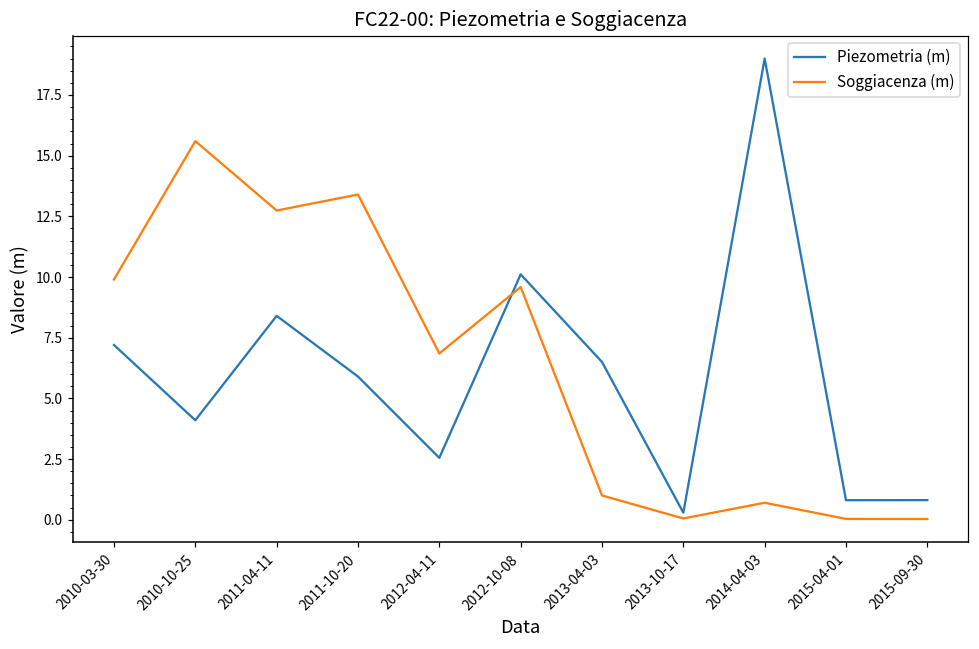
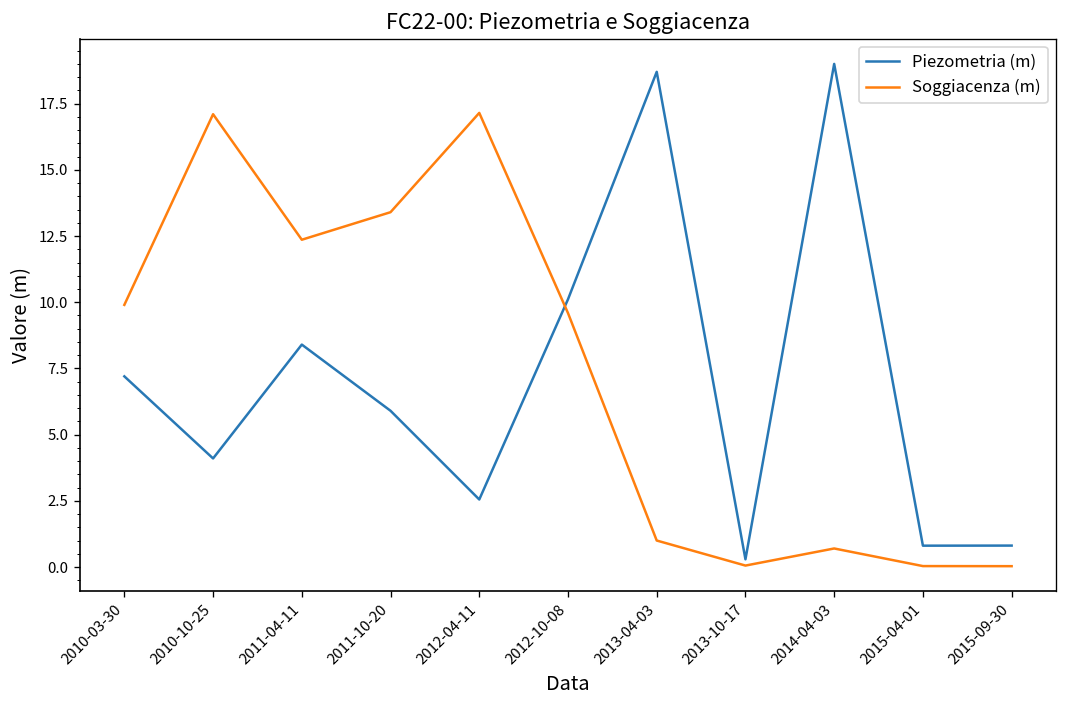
Soggiacenza (m), 2010-10-25: 15.6 -> 17.1
Soggiacenza (m), 2011-04-11: 12.7 -> 12.4
Soggiacenza (m), 2012-04-11: 6.9 -> 17.2
Piezometria (m), 2013-04-03: 6.5 -> 18.7
